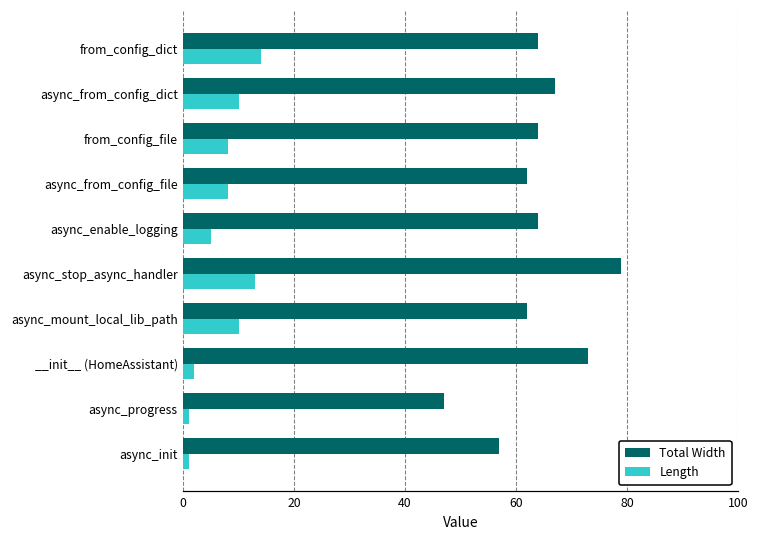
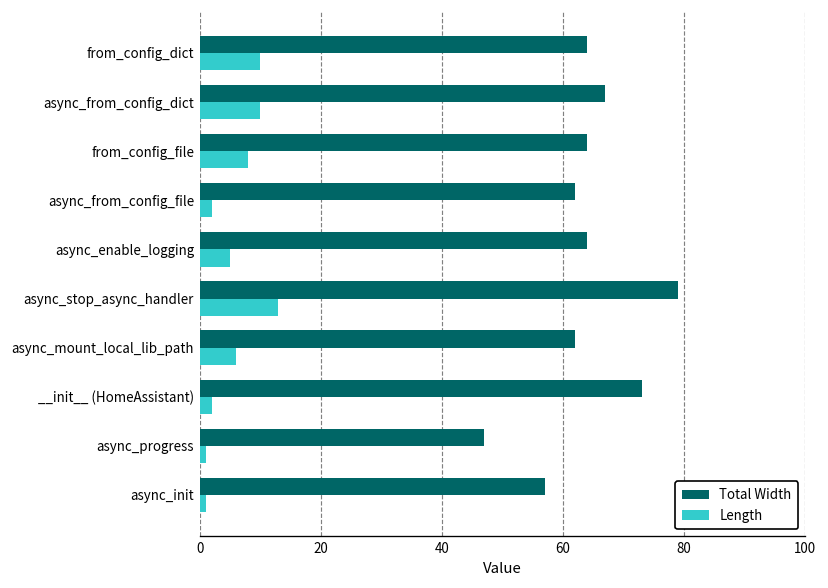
Length, from_config_dict: 14 -> 10
Length, async_from_config_file: 8 -> 2
Length, async_mount_local_lib_path: 10 -> 6
